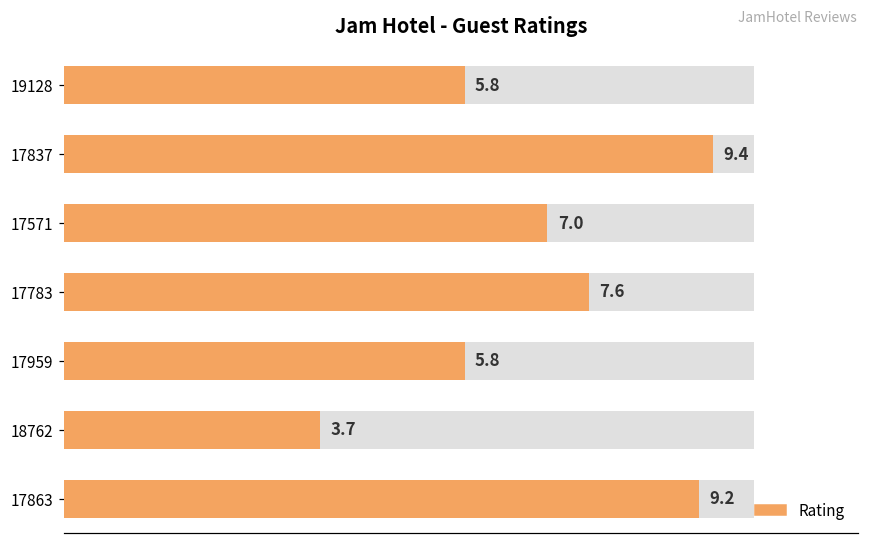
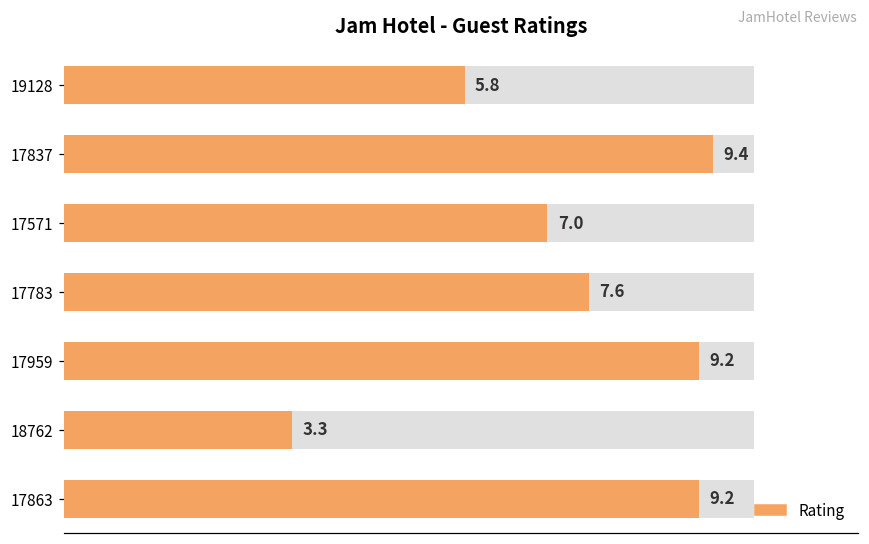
Rating, 17959: 5.8 -> 9.2
Rating, 18762: 3.7 -> 3.3
